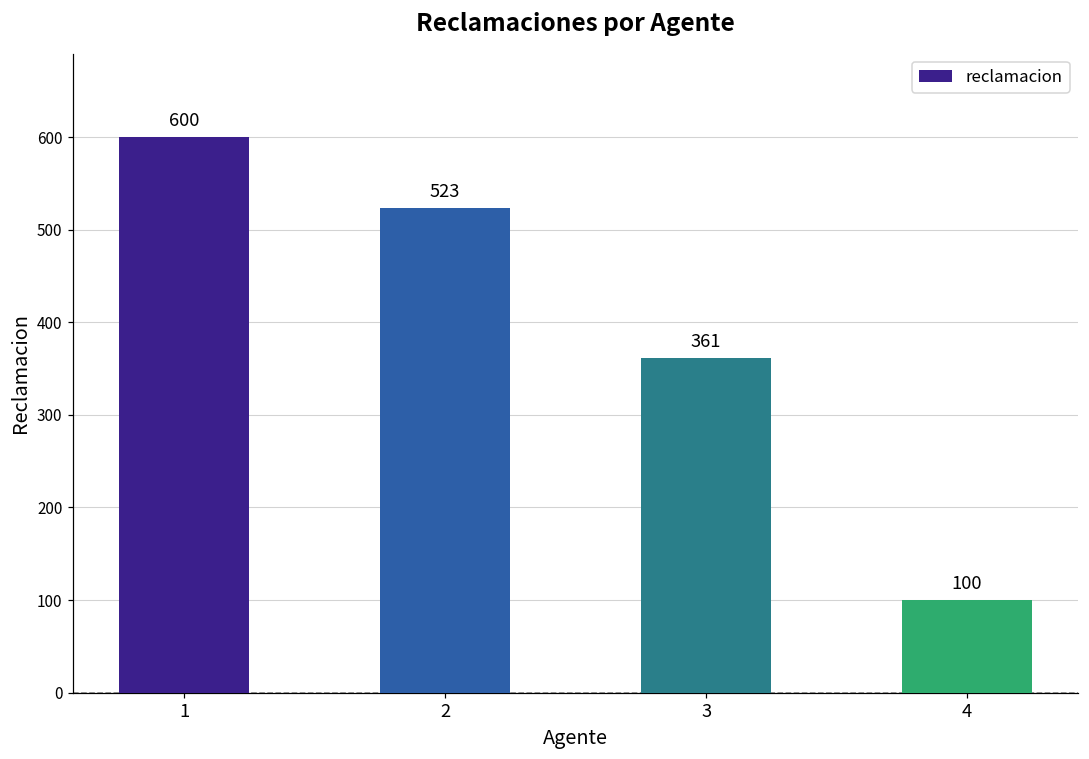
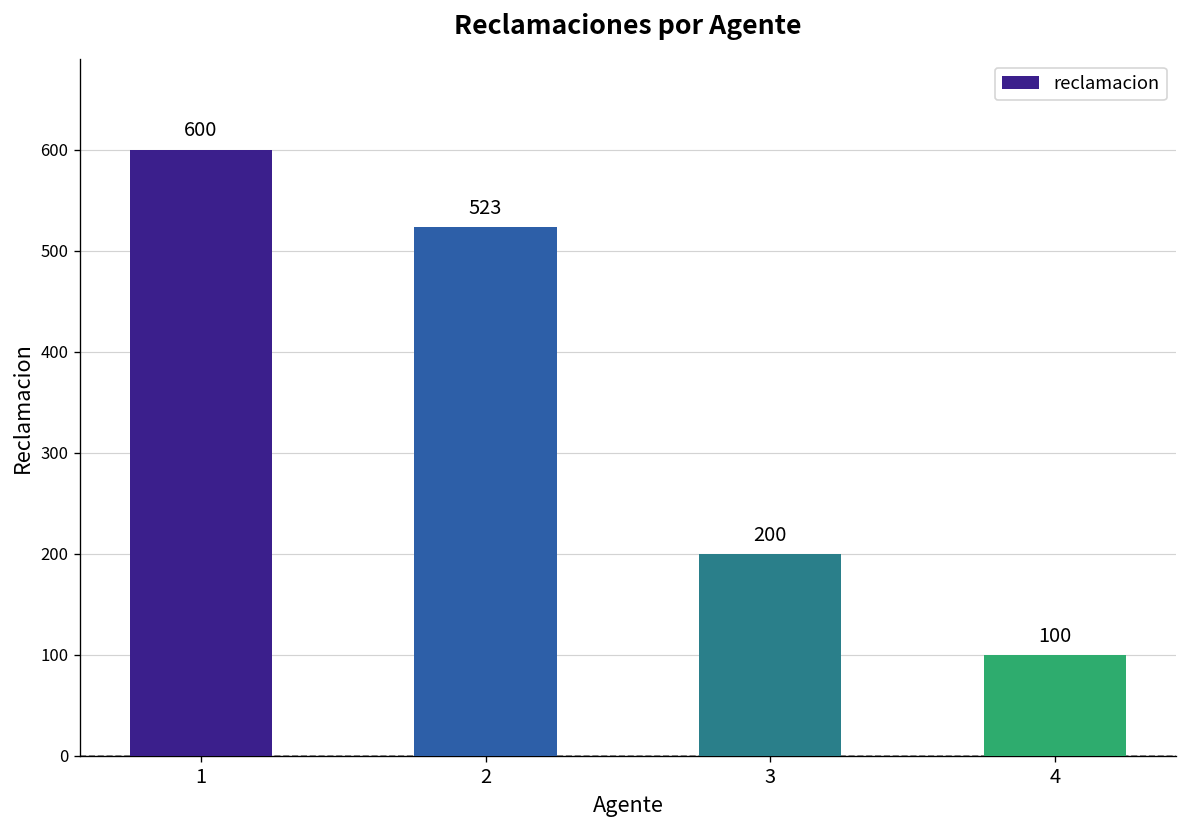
3: 361 -> 200
